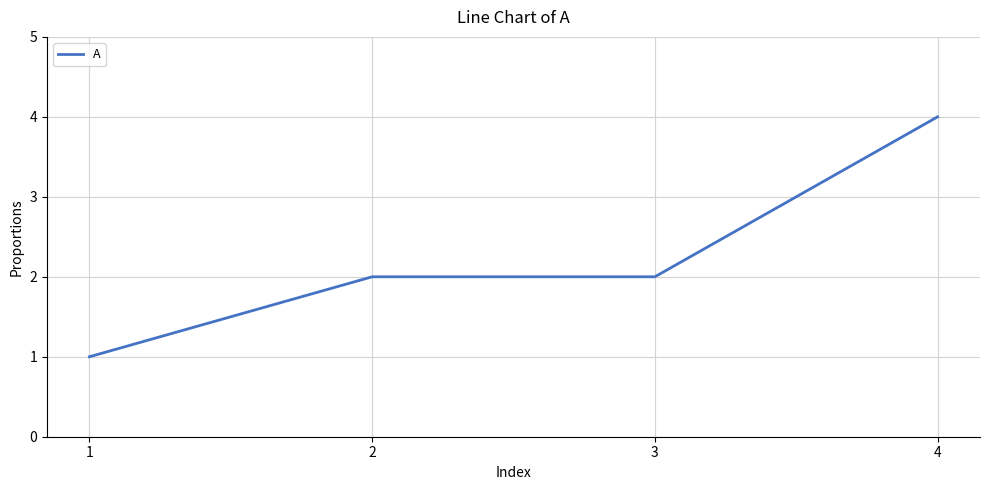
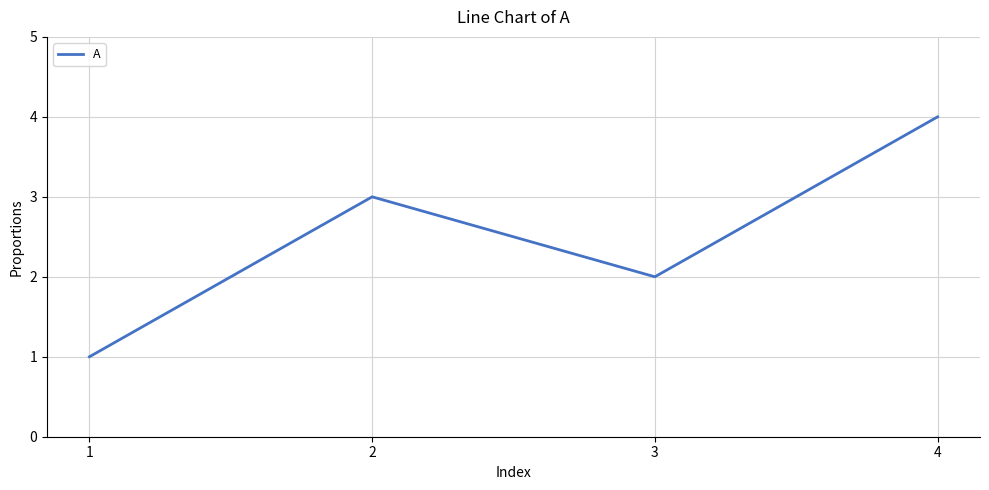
2: 2 -> 3
